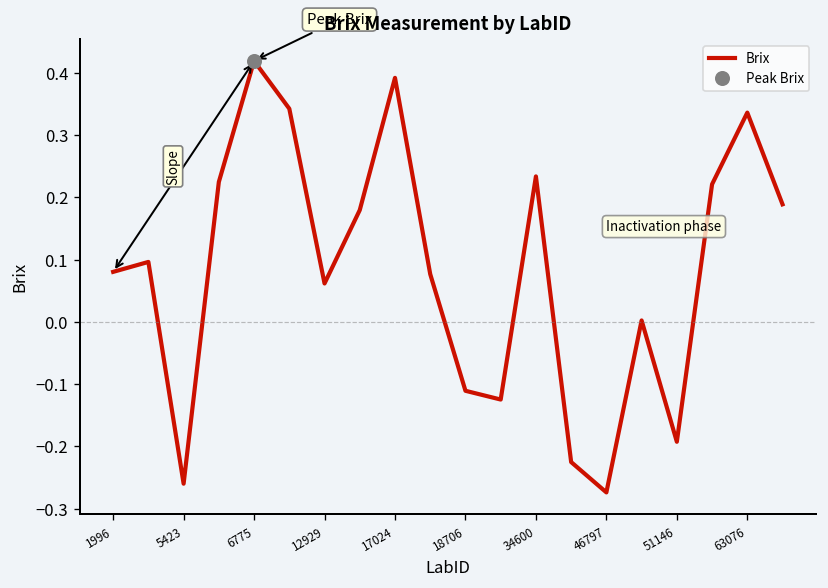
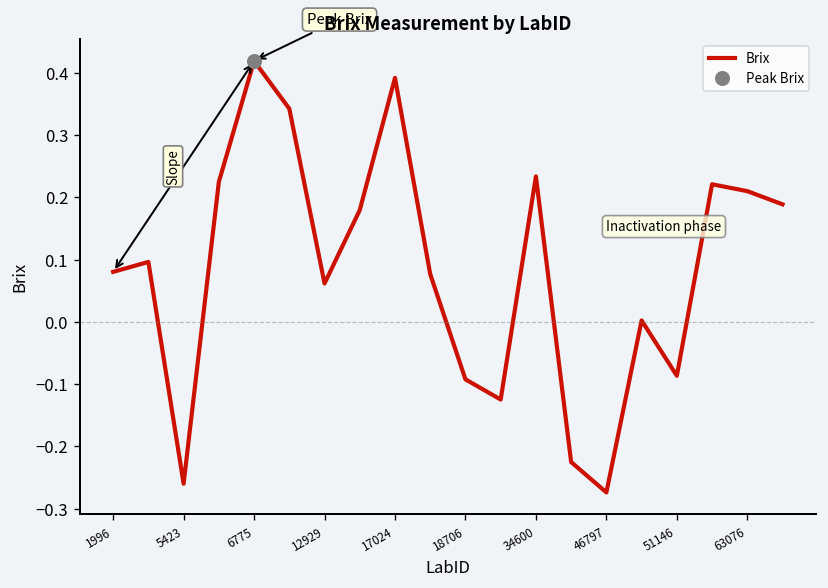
Brix, 18706: -0.11 -> -0.09
Brix, 51146: -0.19 -> -0.09
Brix, 63076: 0.34 -> 0.21
